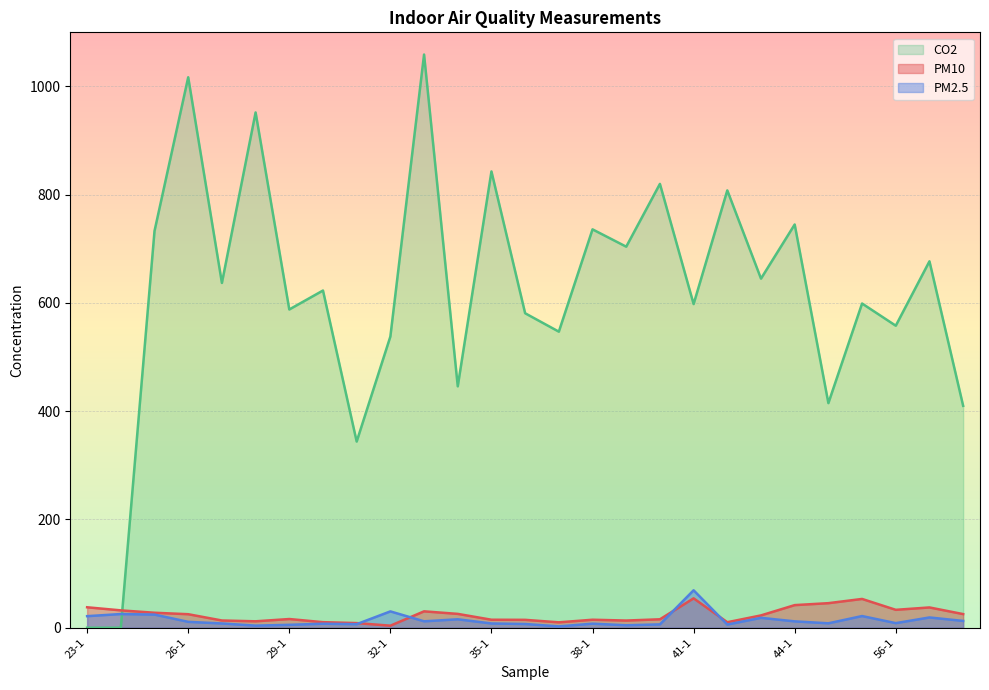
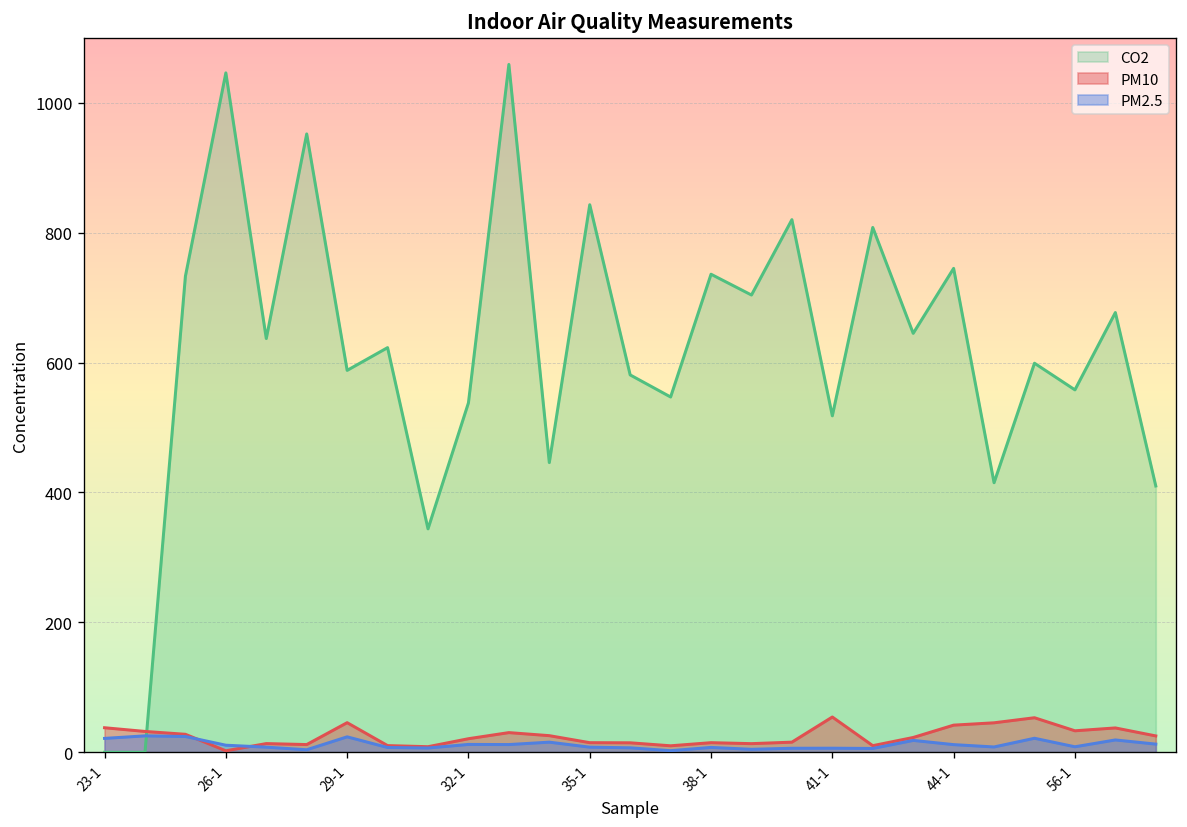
CO2, 26-1: 1020 -> 1050
PM10, 26-1: 30 -> 0
PM10, 29-1: 20 -> 50
PM2.5, 29-1: 10 -> 20
PM10, 32-1: 0 -> 20
PM2.5, 32-1: 30 -> 10
CO2, 41-1: 600 -> 520
PM2.5, 41-1: 70 -> 10
